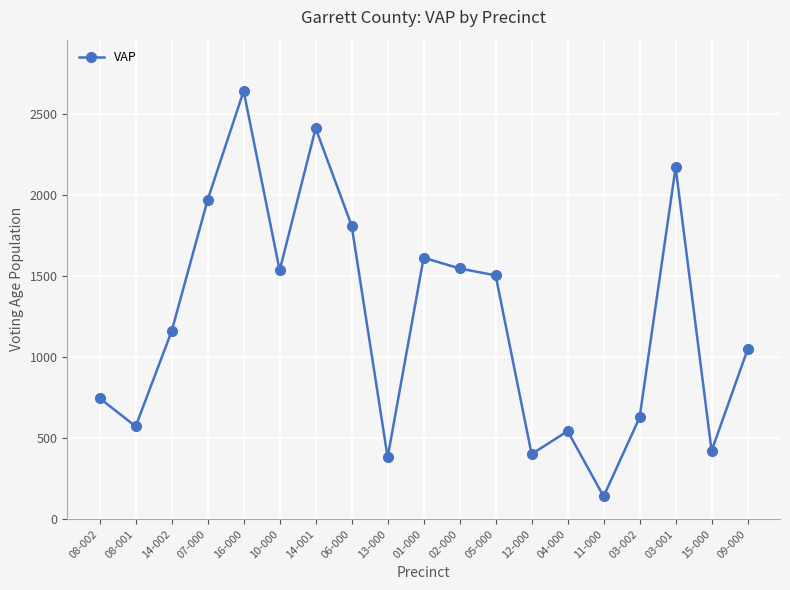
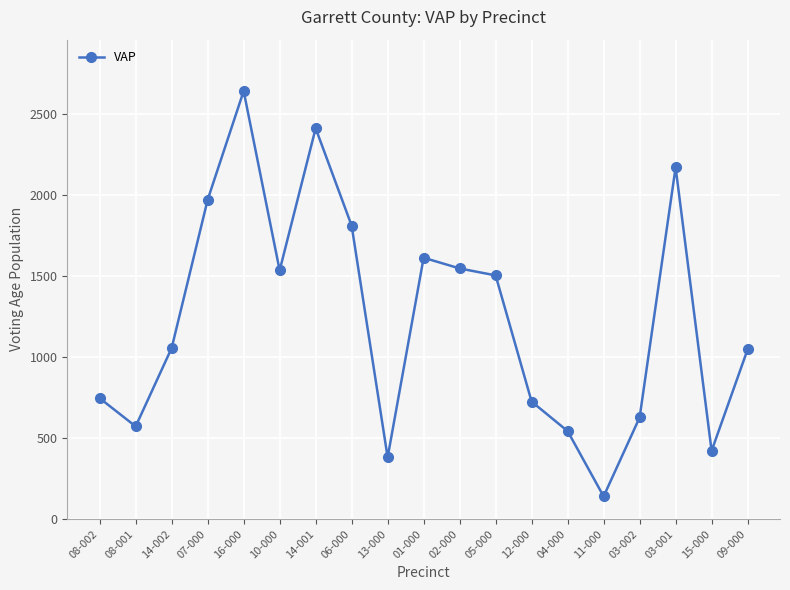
14-002: 1160 -> 1060
12-000: 400 -> 730
